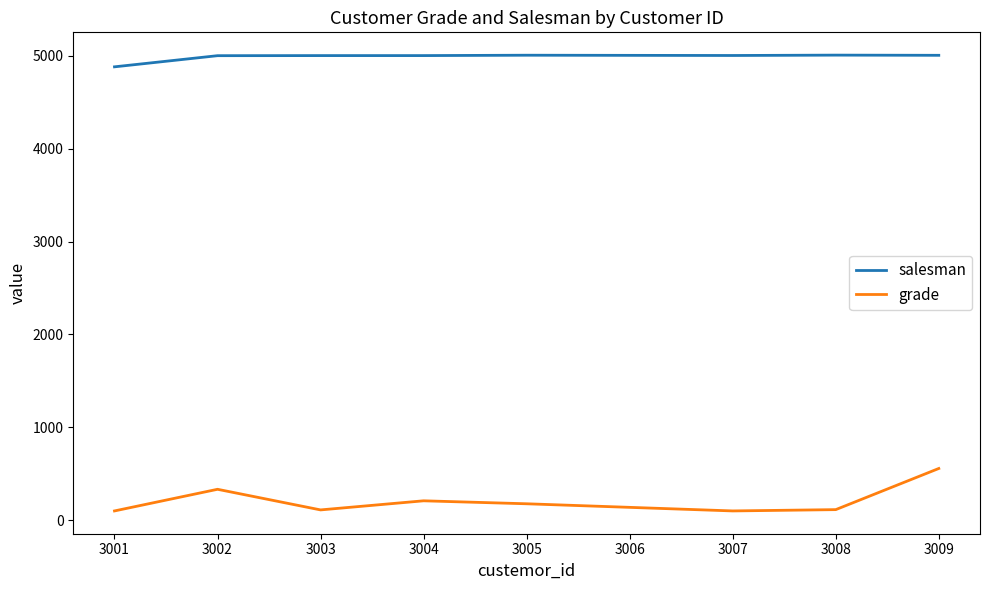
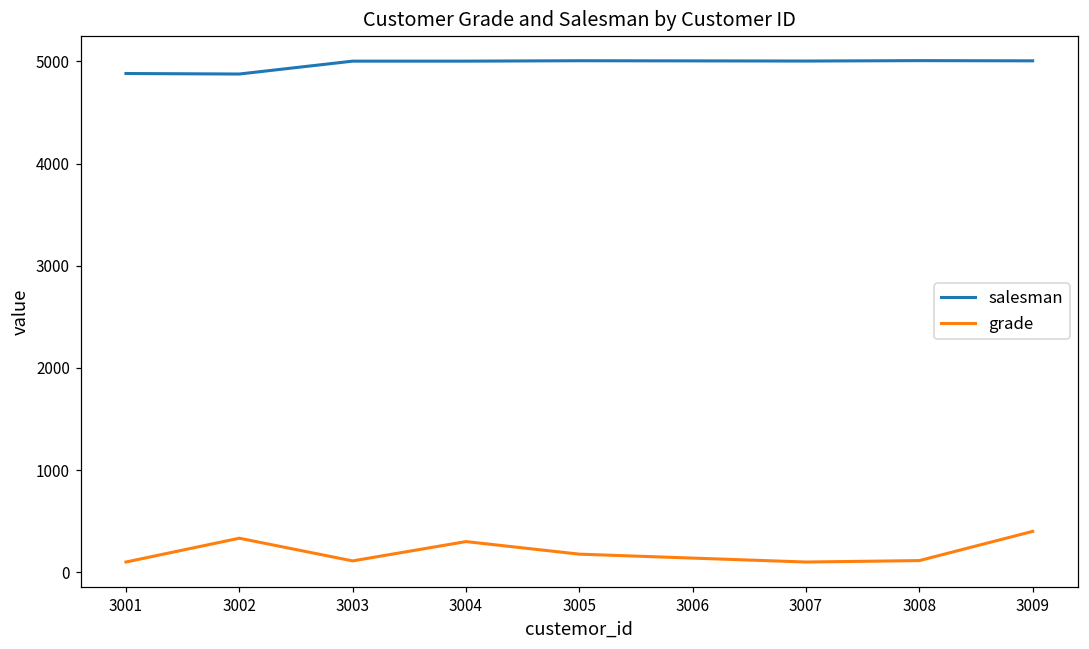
salesman, 3002: 5000 -> 4900
grade, 3004: 200 -> 300
grade, 3009: 600 -> 400
